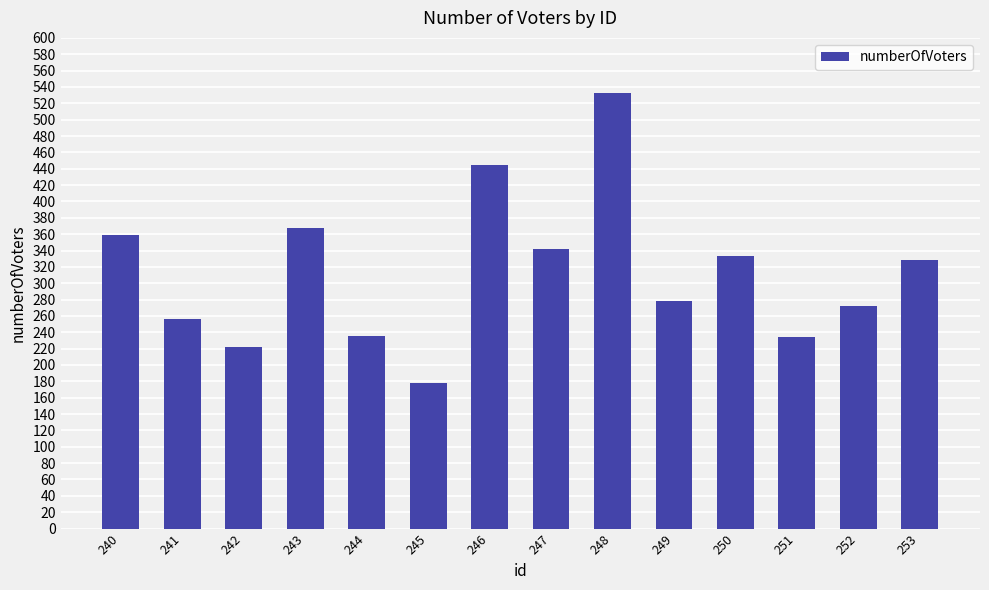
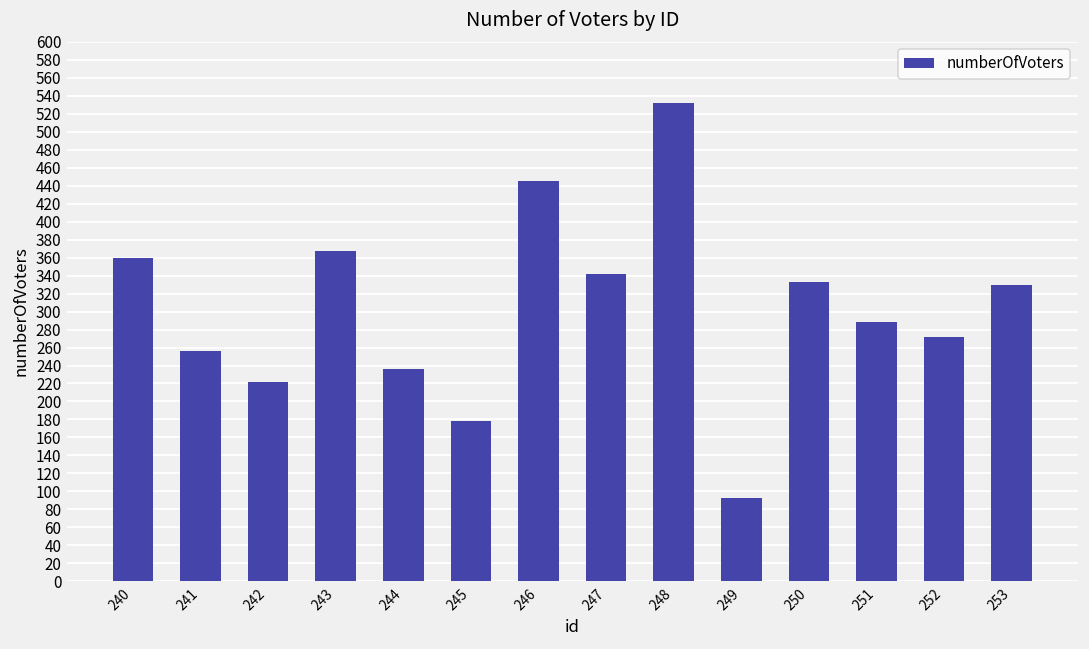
249: 280 -> 90
251: 230 -> 290
